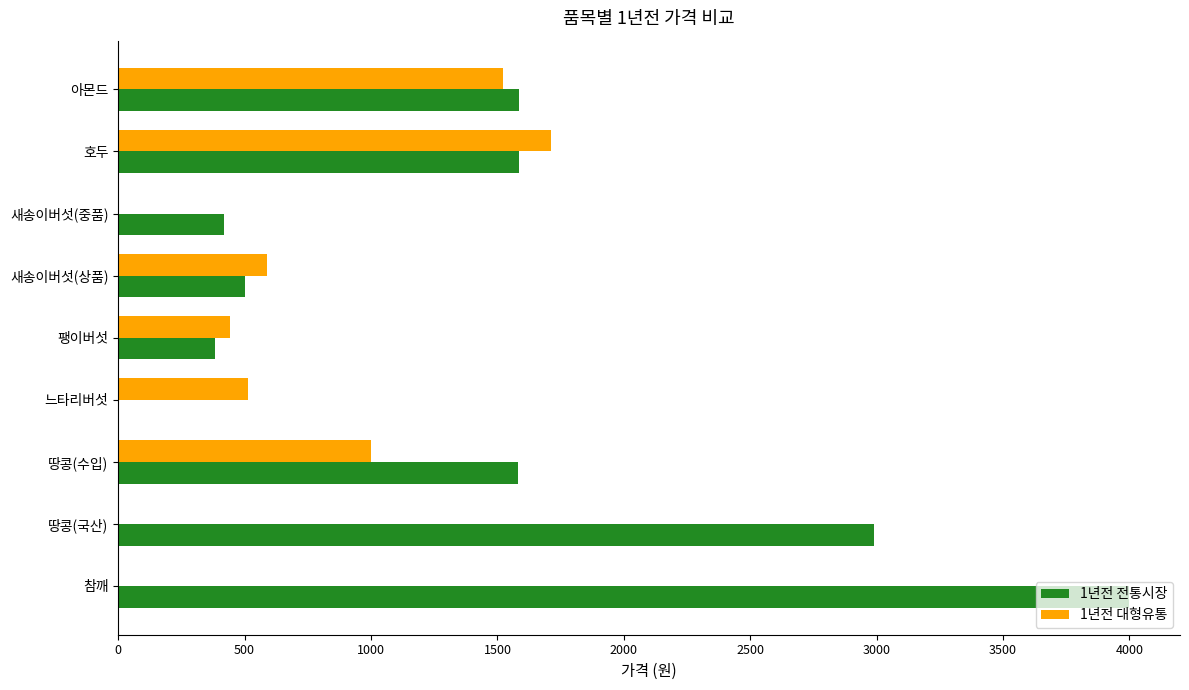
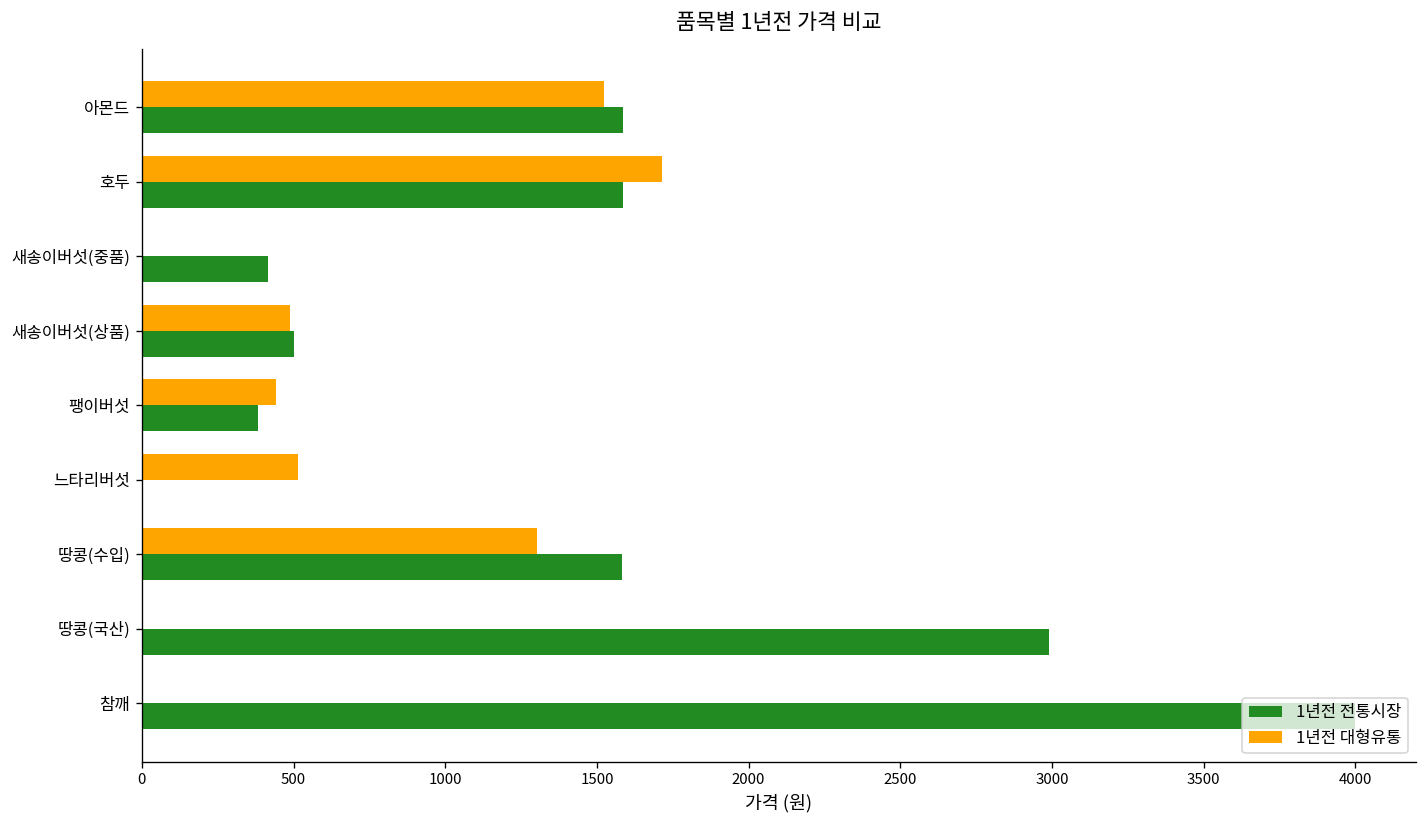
1년전 대형유통, 새송이버섯(상품): 590 -> 490
1년전 대형유통, 땅콩(수입): 1000 -> 1300
